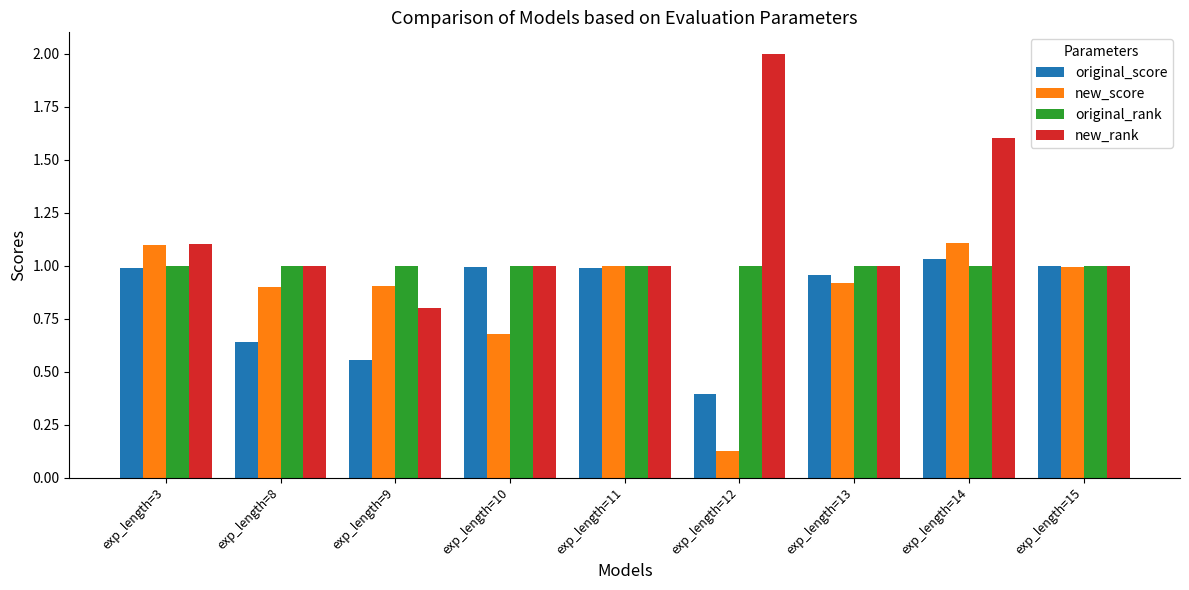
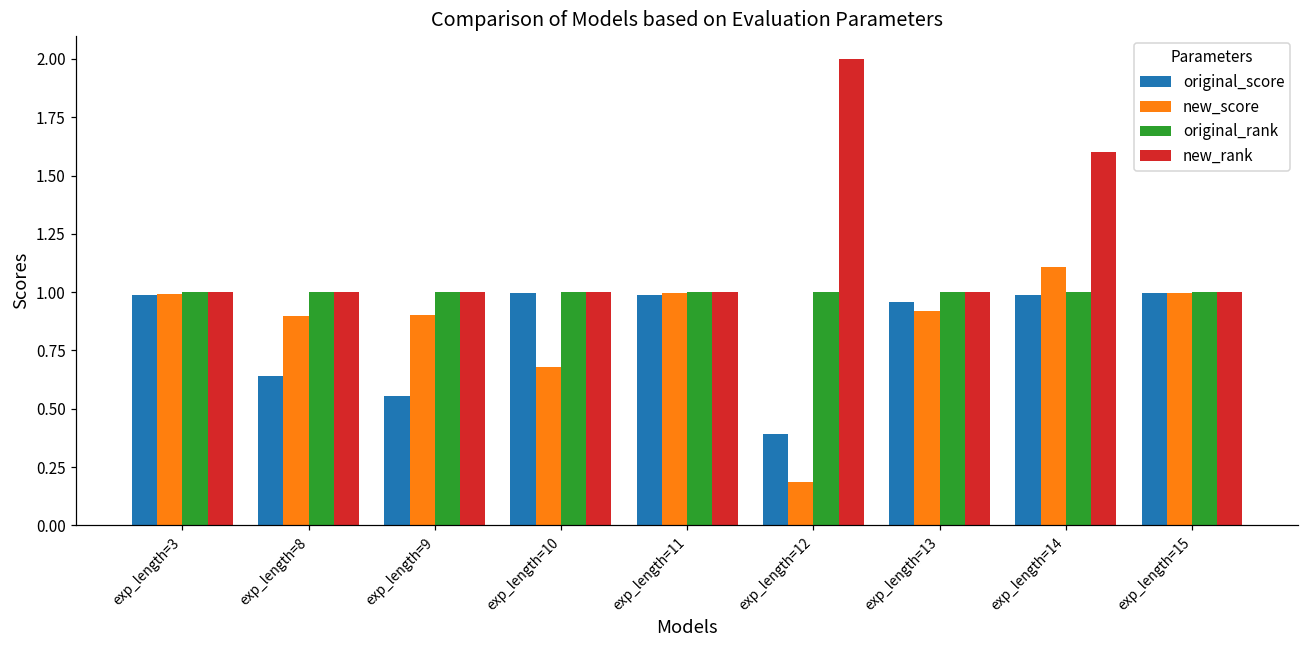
new_score, exp_length=3: 1.10 -> 0.99
new_rank, exp_length=3: 1.1 -> 1.0
new_rank, exp_length=9: 0.8 -> 1.0
new_score, exp_length=12: 0.13 -> 0.19
original_score, exp_length=14: 1.03 -> 0.99
